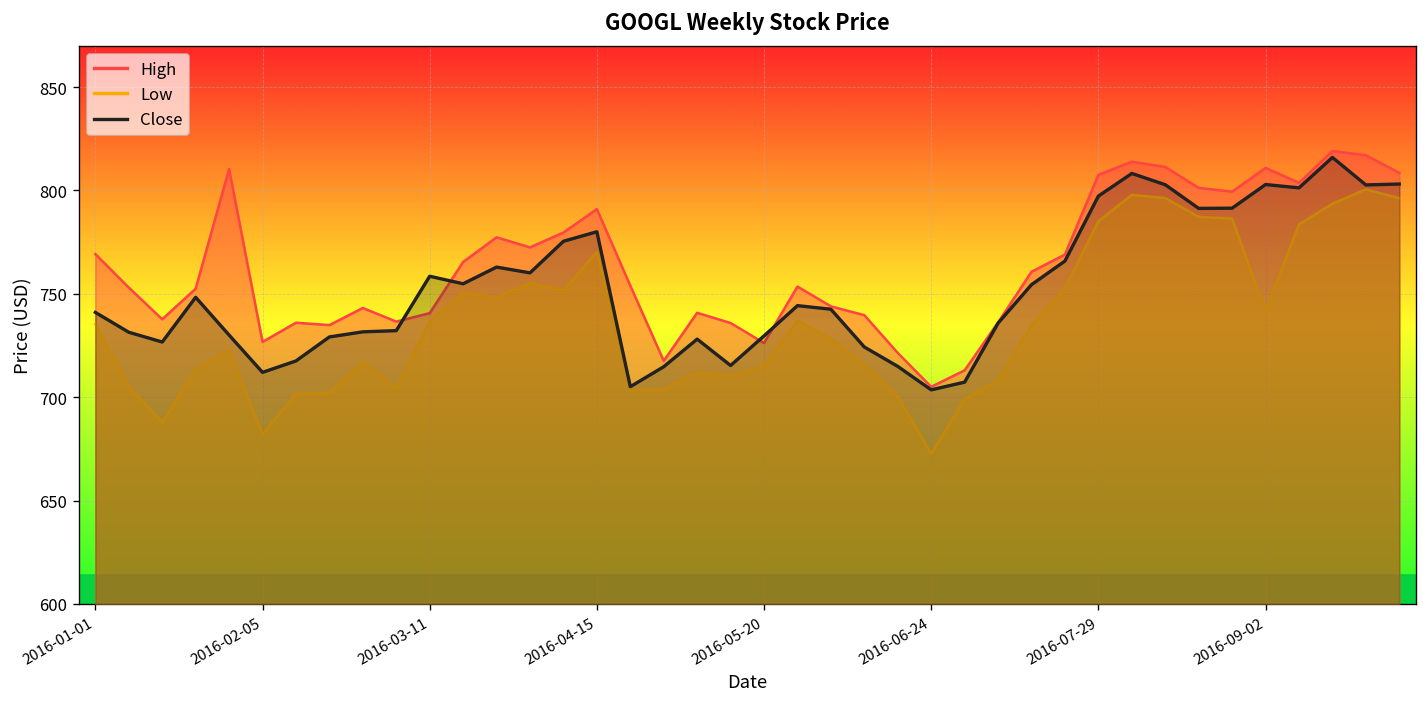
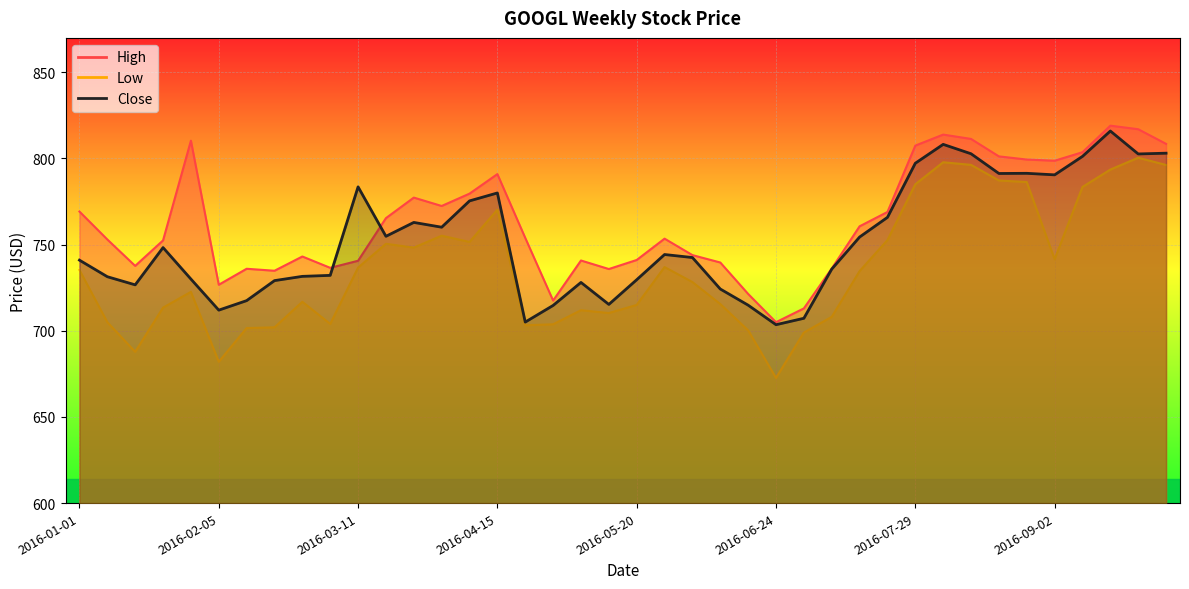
Close, 2016-03-11: 758 -> 784
High, 2016-05-20: 726 -> 741
High, 2016-09-02: 811 -> 799
Close, 2016-09-02: 803 -> 791
